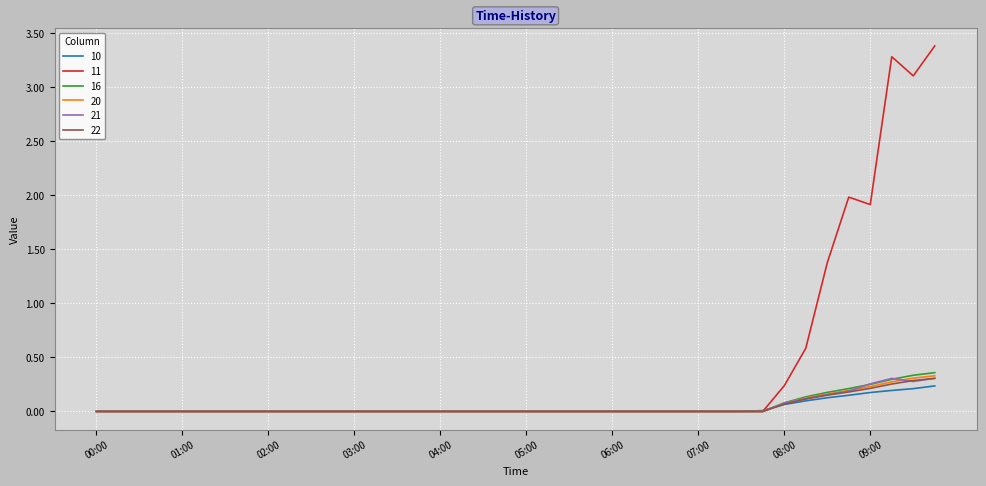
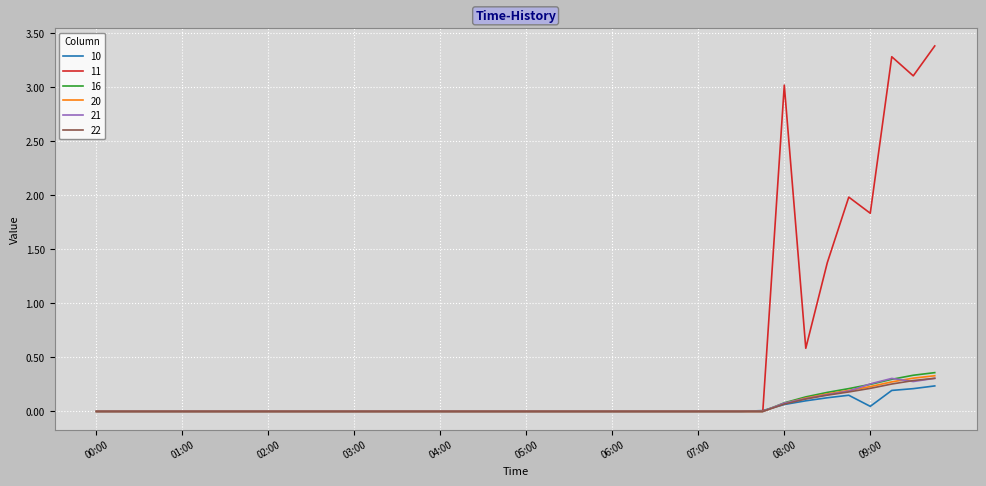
11, 08:00: 0.24 -> 3.02
10, 09:00: 0.17 -> 0.05
11, 09:00: 1.91 -> 1.83
